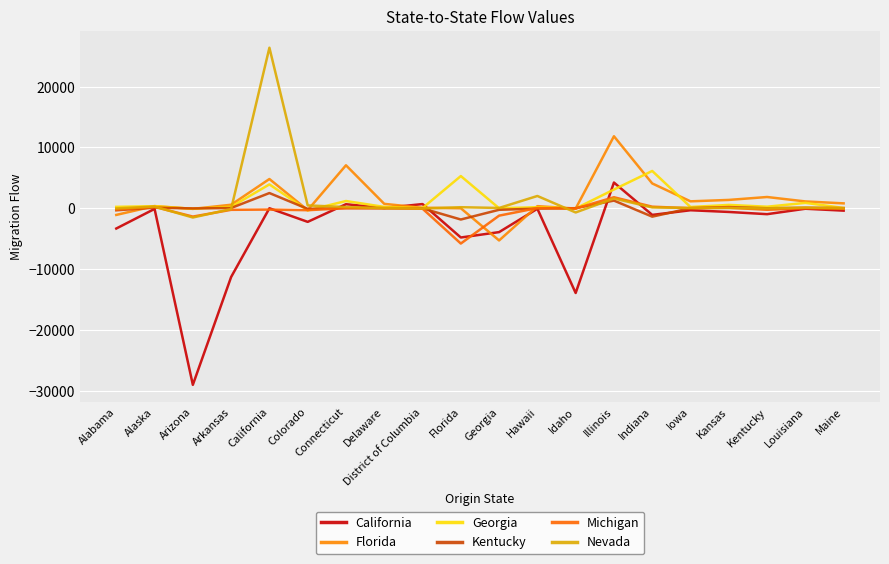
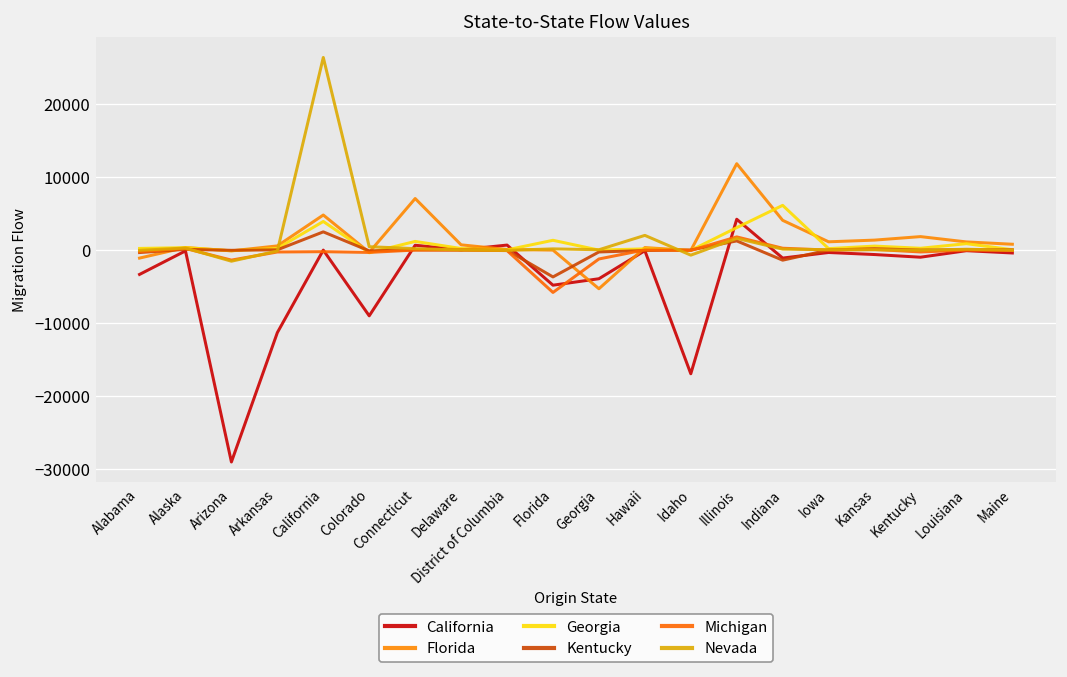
California, Colorado: -2000 -> -9000
Georgia, Florida: 5000 -> 1000
Kentucky, Florida: -2000 -> -4000
California, Idaho: -14000 -> -17000
